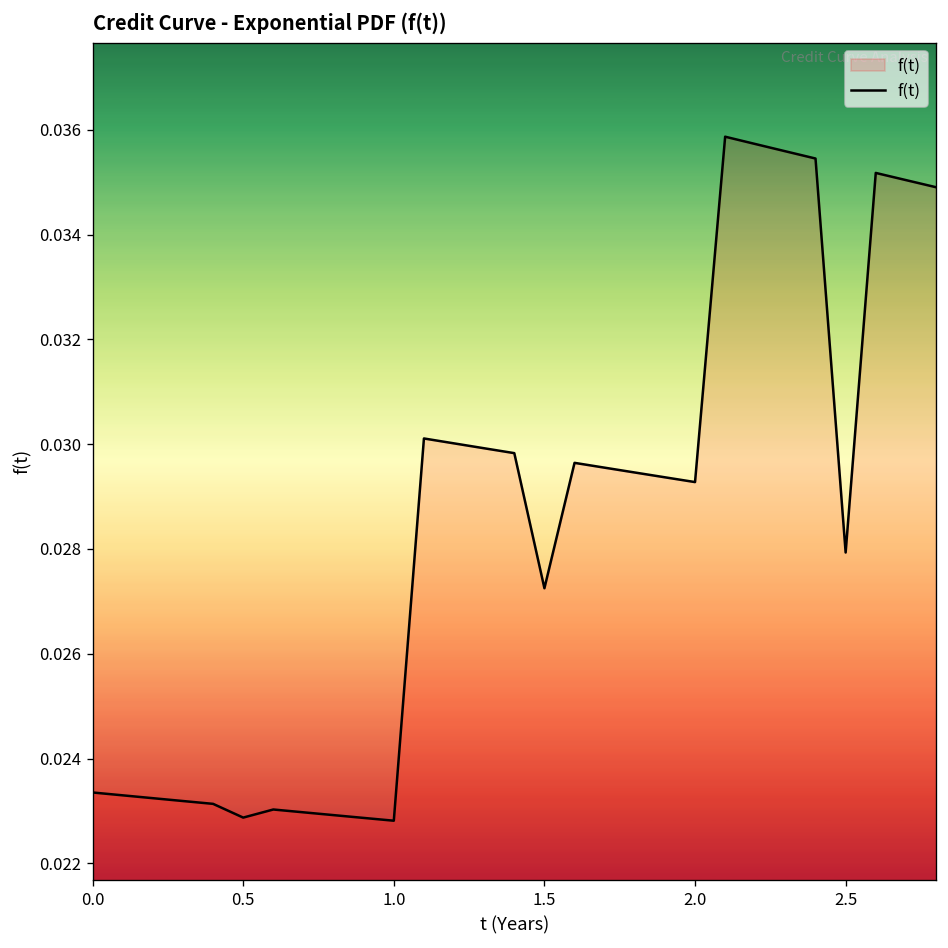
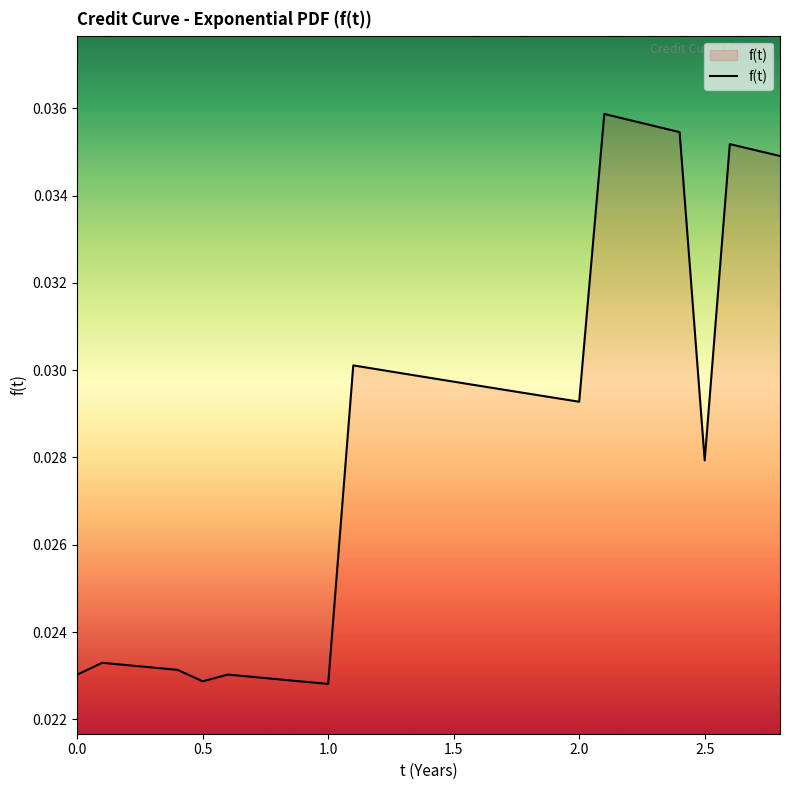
0.0: 0.0234 -> 0.0230
1.5: 0.0273 -> 0.0297
